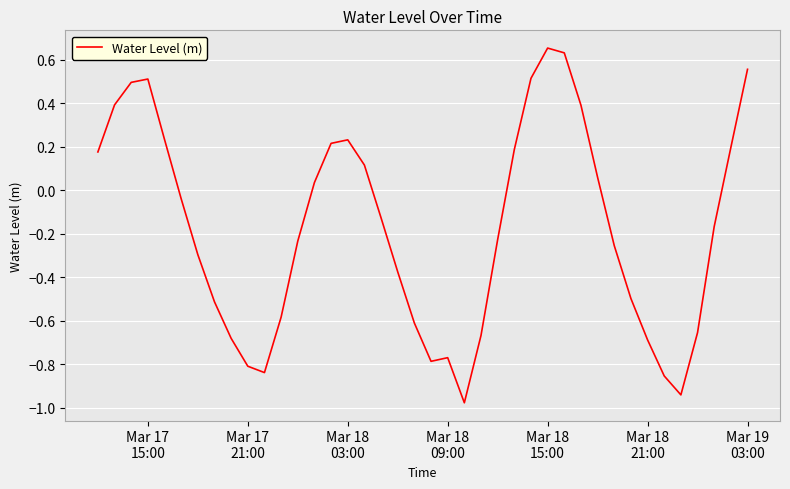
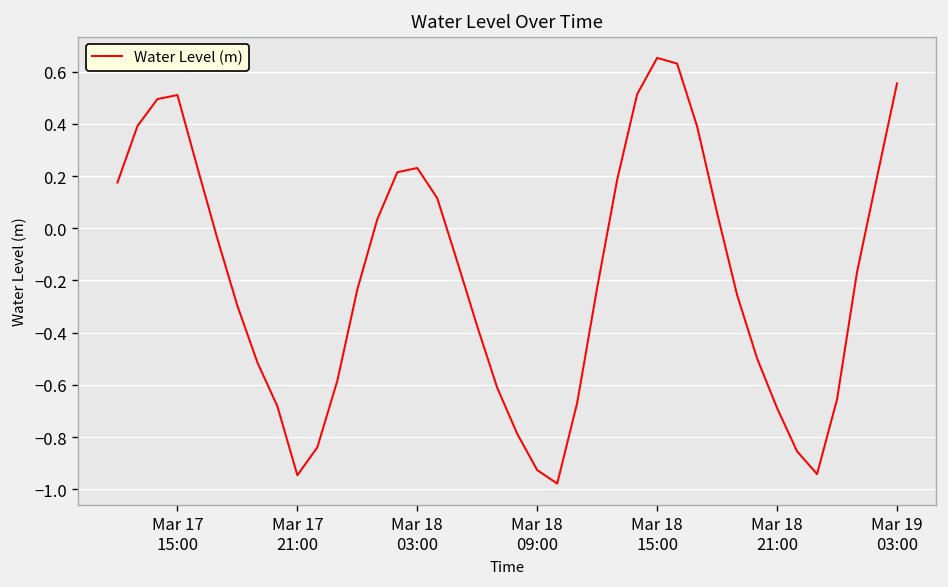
Mar 17 21:00: -0.81 -> -0.95
Mar 18 09:00: -0.77 -> -0.93
